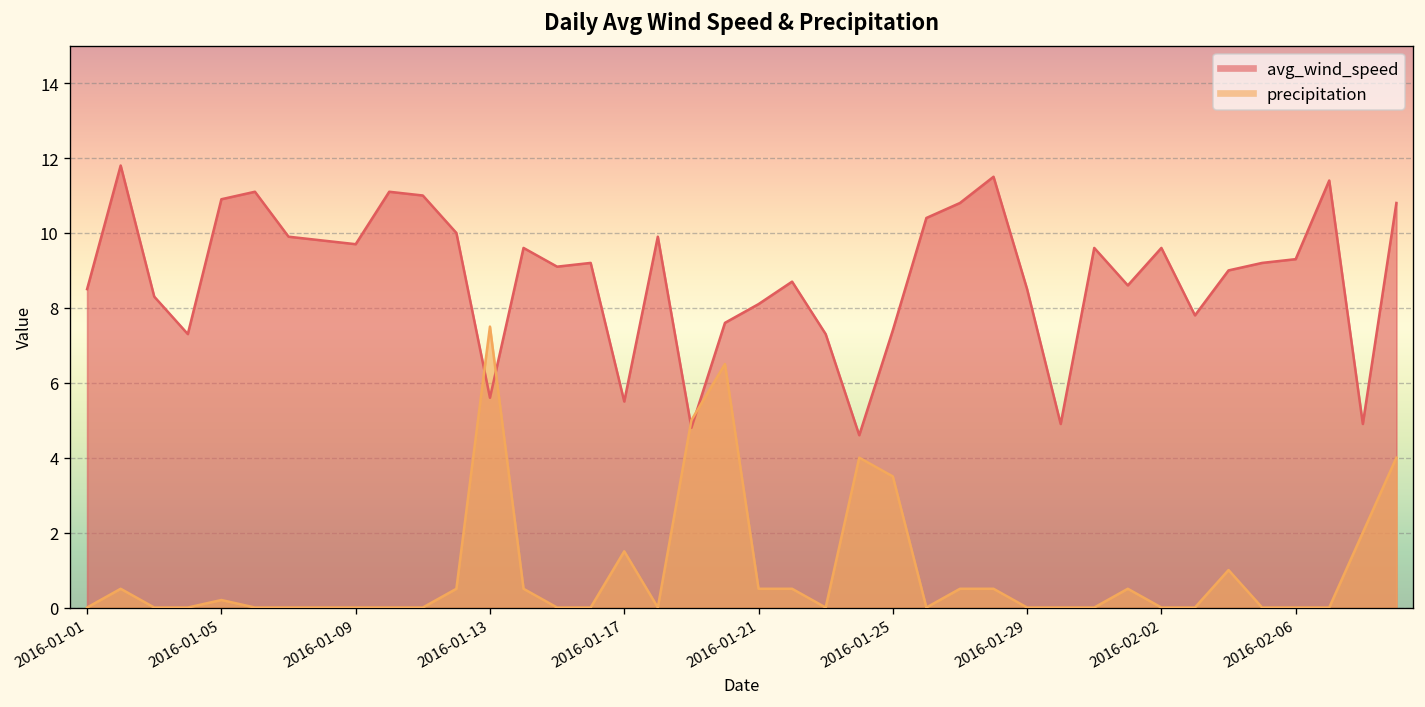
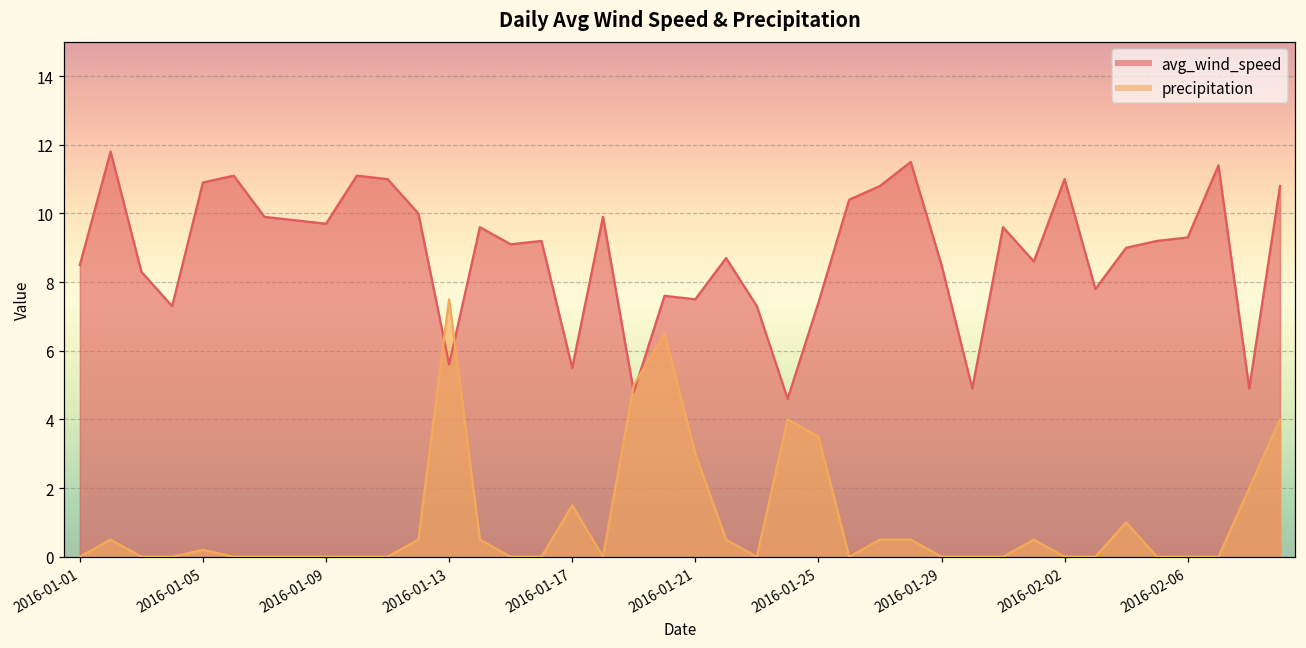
avg_wind_speed, 2016-01-21: 8.1 -> 7.5
precipitation, 2016-01-21: 0.5 -> 3.0
avg_wind_speed, 2016-02-02: 9.6 -> 11.0
